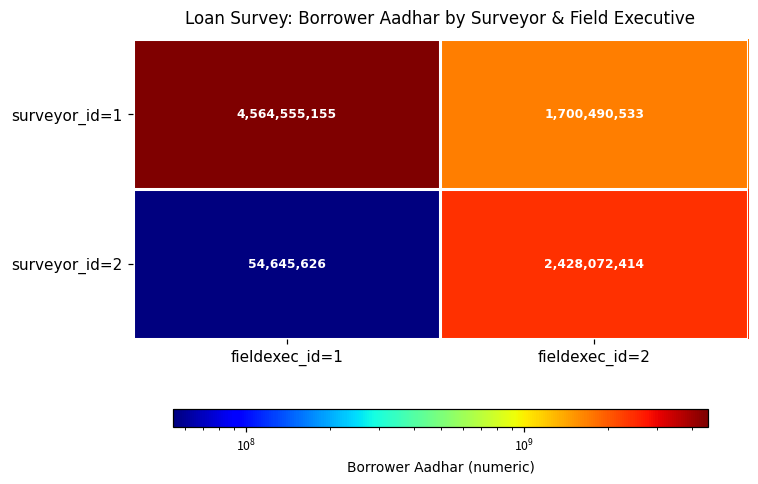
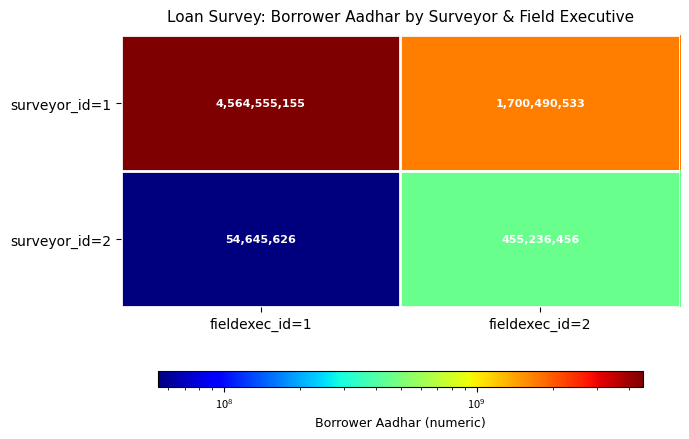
surveyor_id=2, fieldexec_id=2: 2,428,072,414 -> 455,236,456
